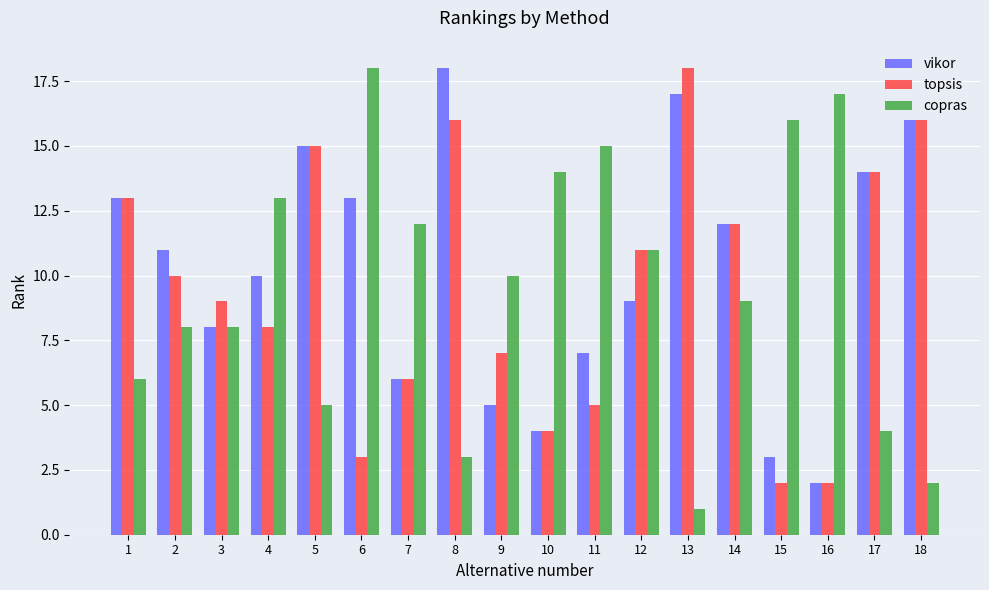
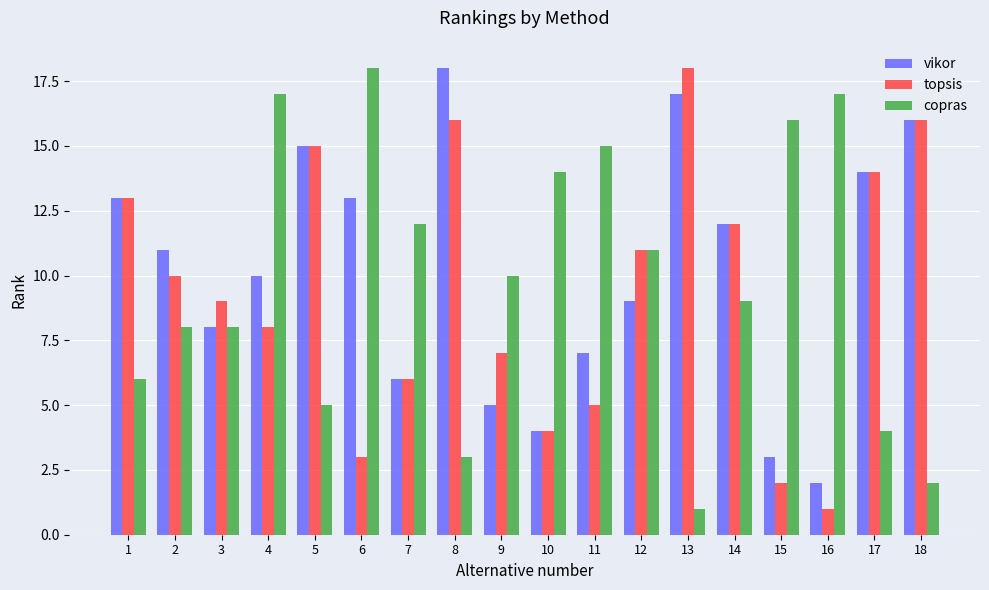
copras, 4: 13 -> 17
topsis, 16: 2 -> 1
